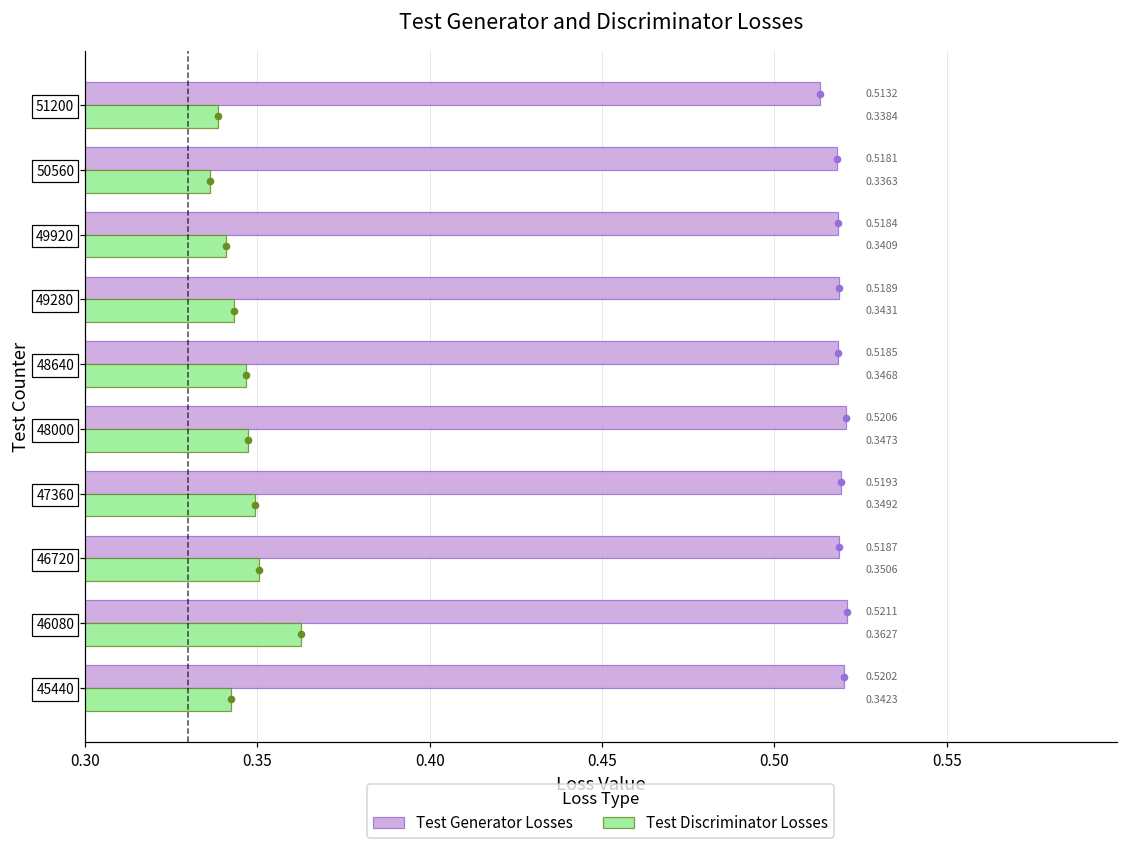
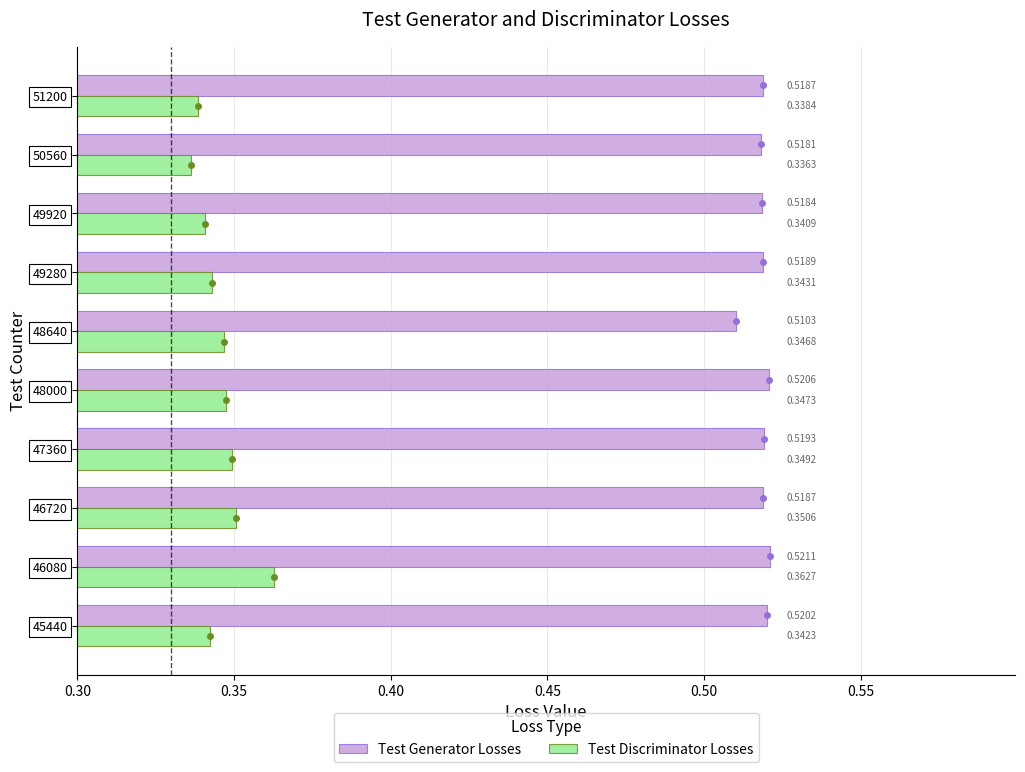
Test Generator Losses, 51200: 0.5132 -> 0.5187
Test Generator Losses, 48640: 0.5185 -> 0.5103
